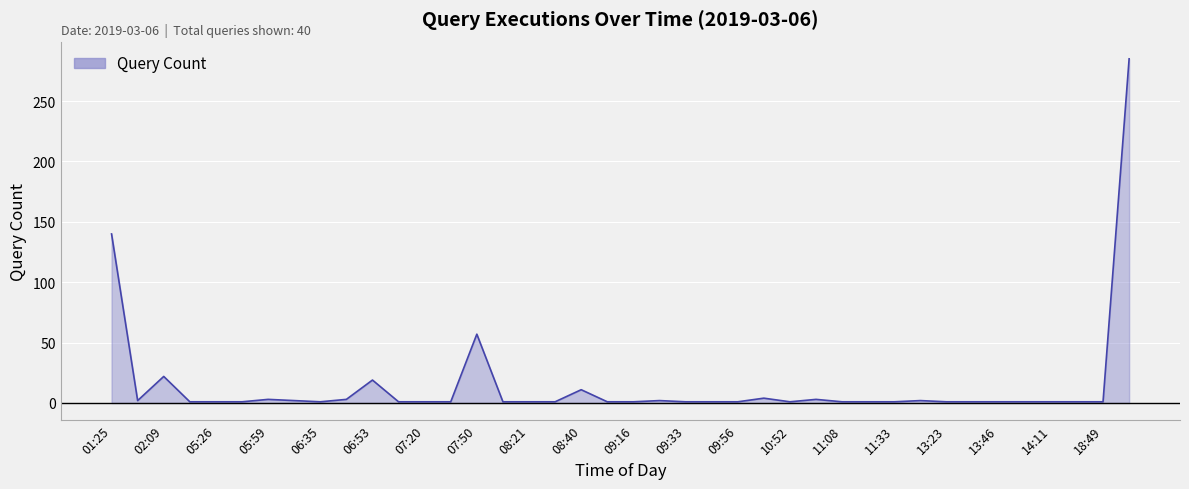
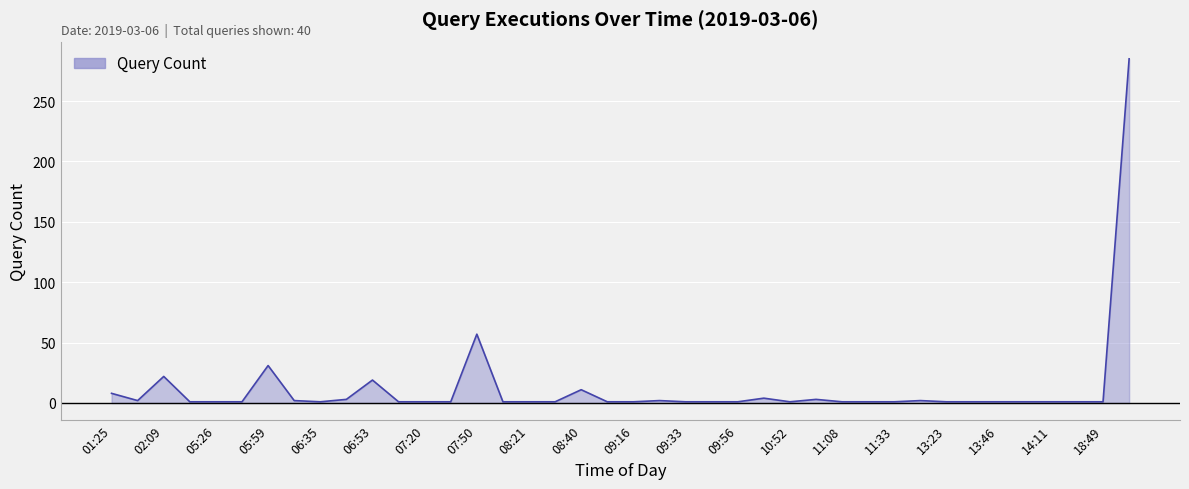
01:25: 140 -> 8
05:59: 3 -> 31
